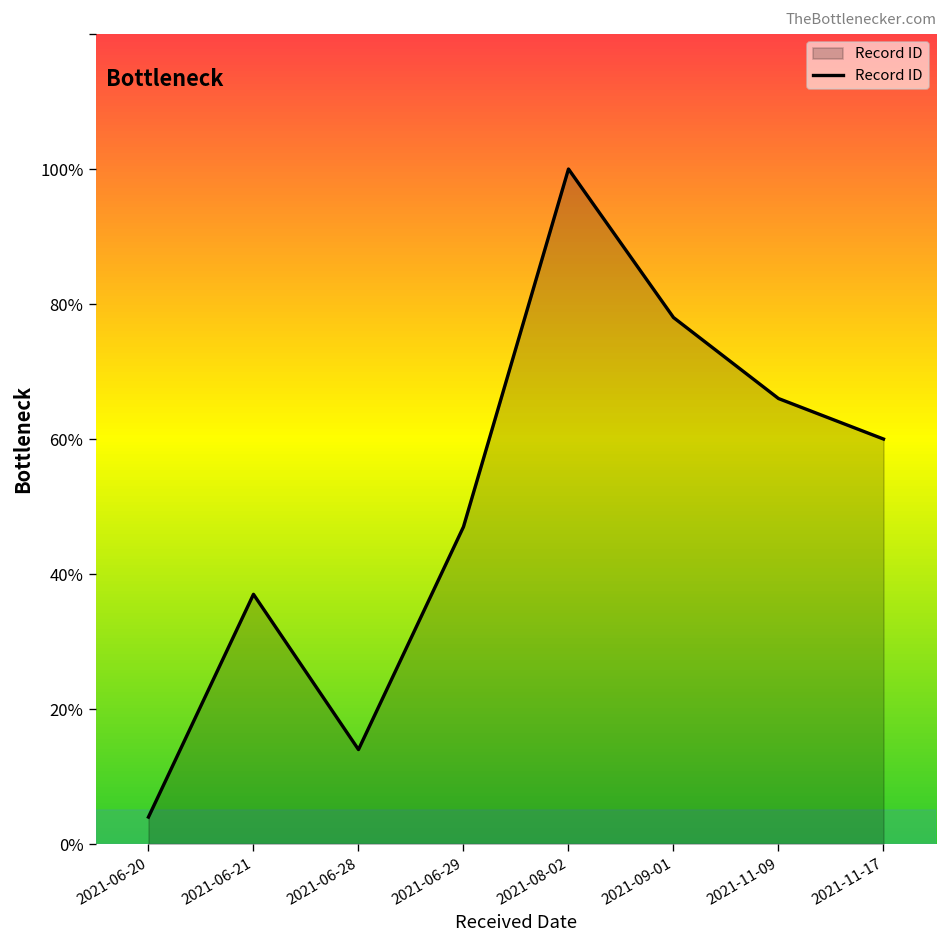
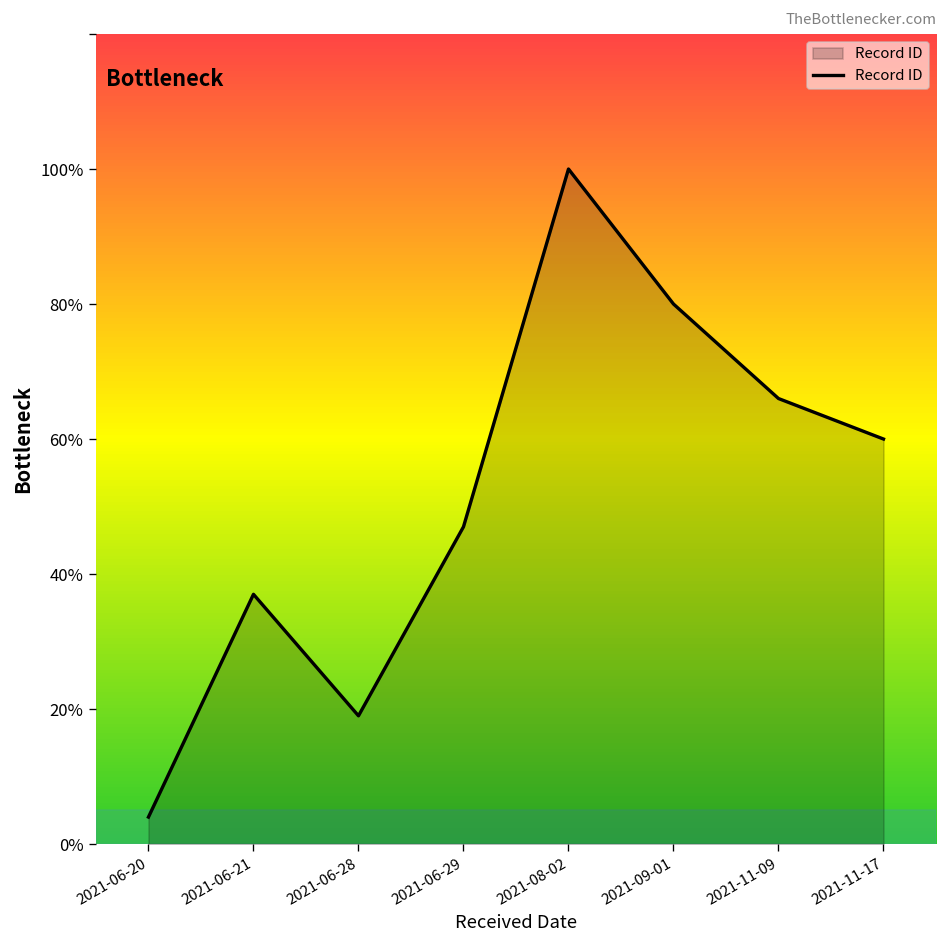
2021-06-28: 14% -> 19%
2021-09-01: 78% -> 80%
